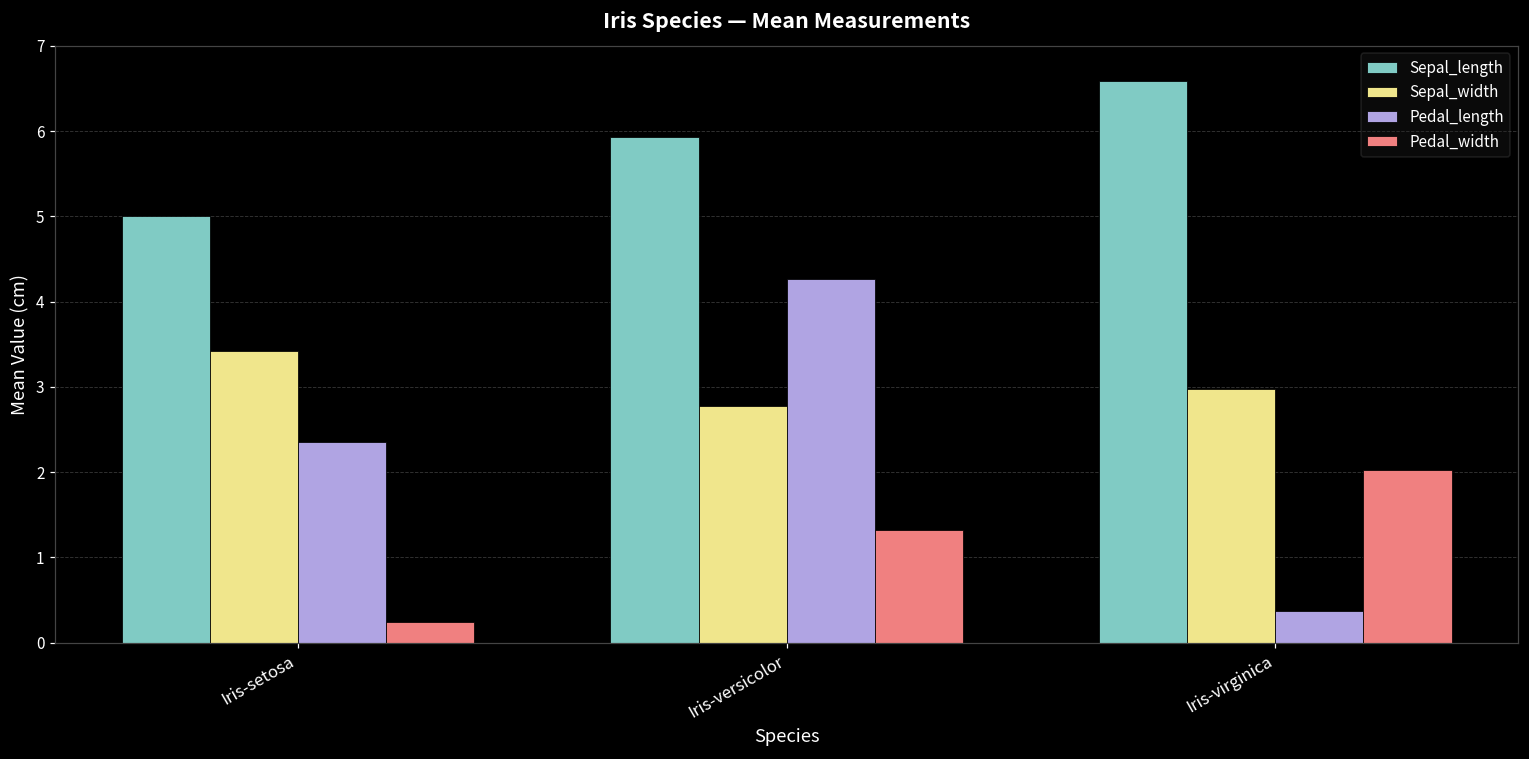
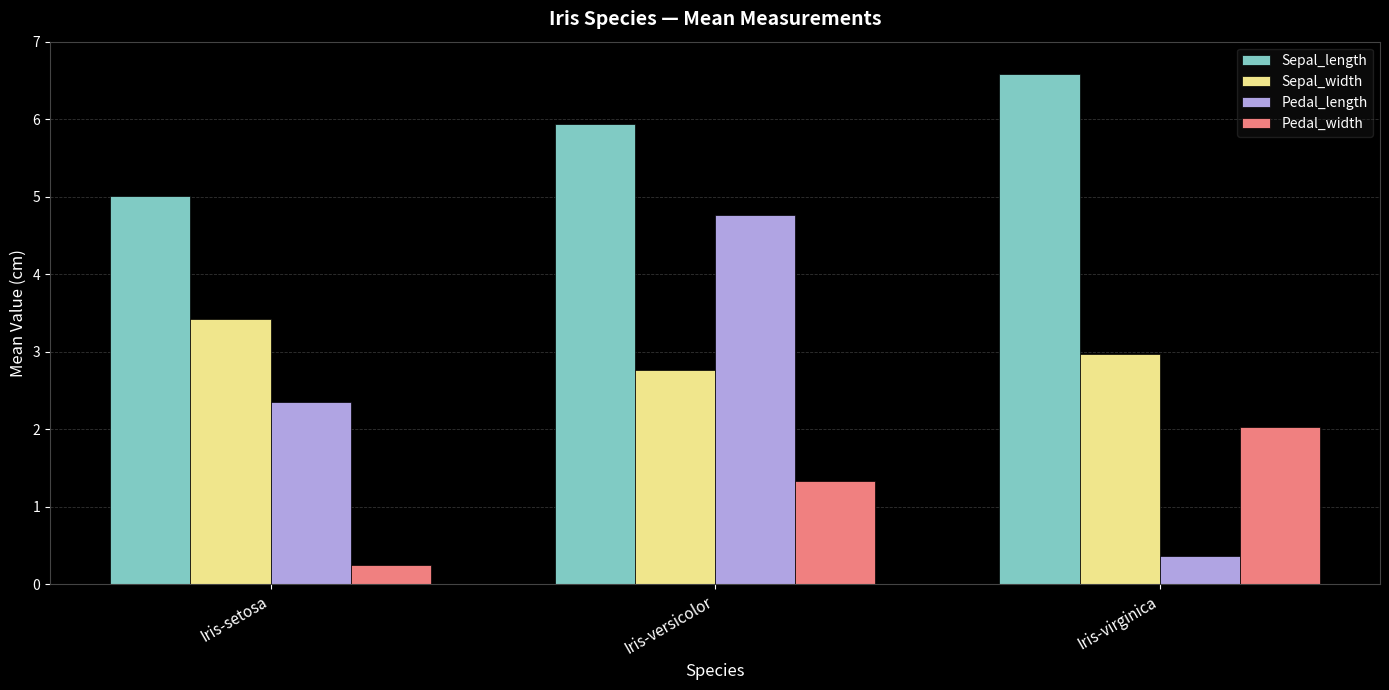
Pedal_length, Iris-versicolor: 4.3 -> 4.8
